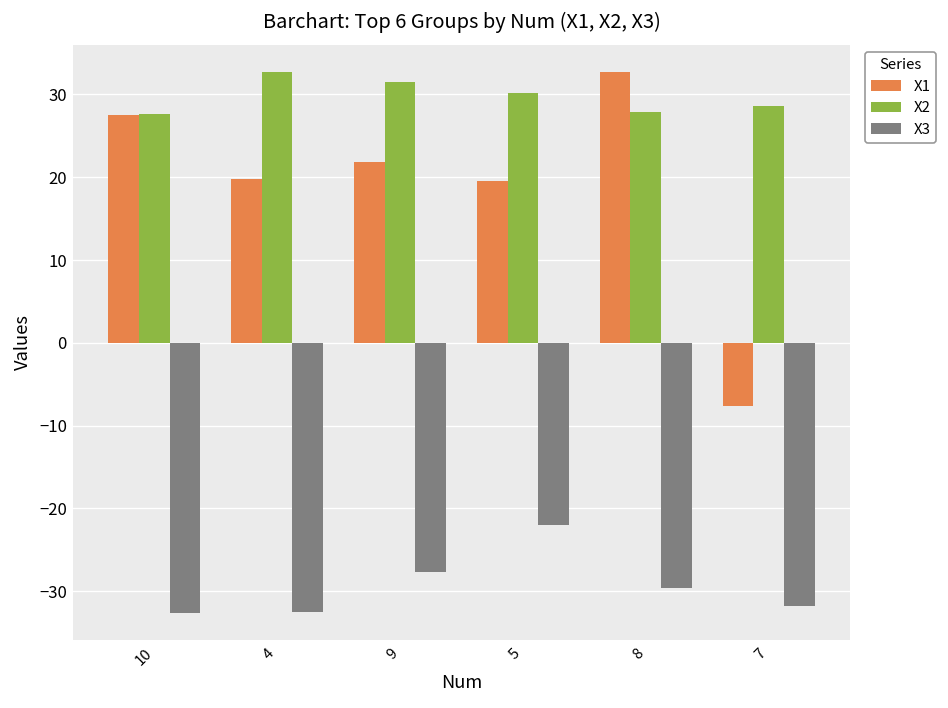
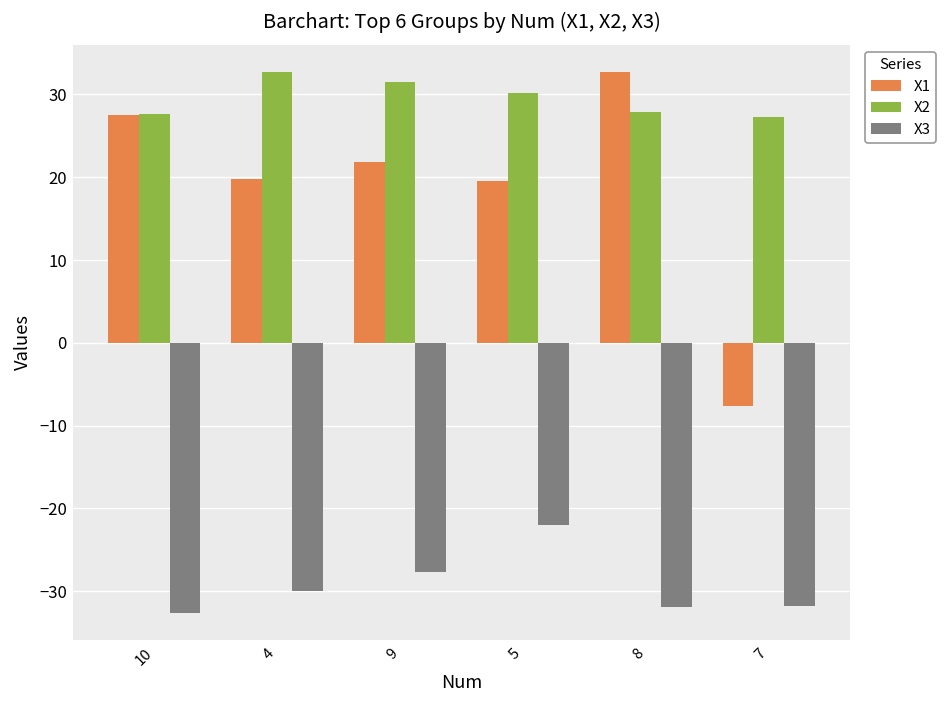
X3, 4: -33 -> -30
X3, 8: -30 -> -32
X2, 7: 29 -> 27
